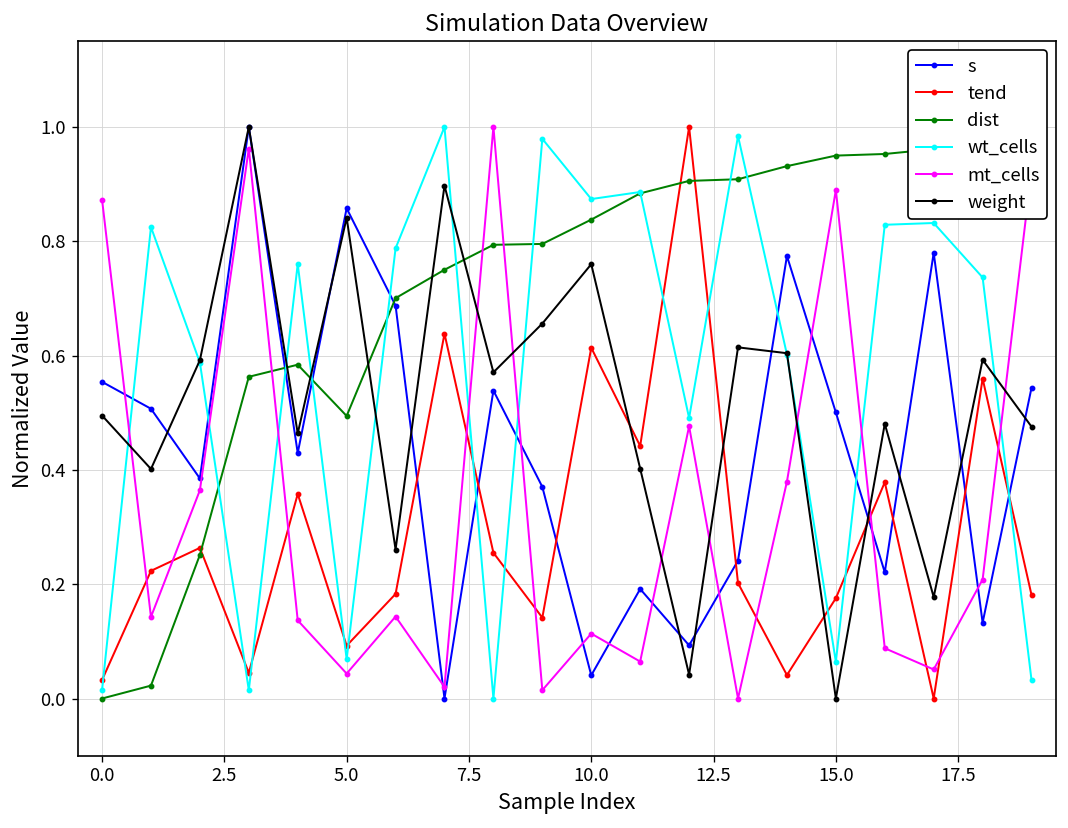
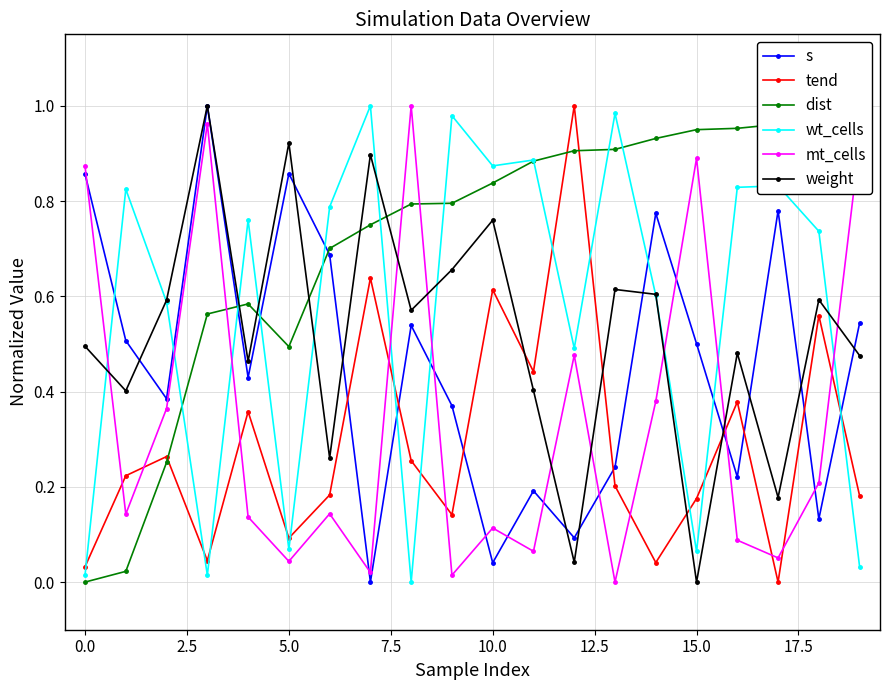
s, 0.0: 0.55 -> 0.86
weight, 5.0: 0.84 -> 0.92
